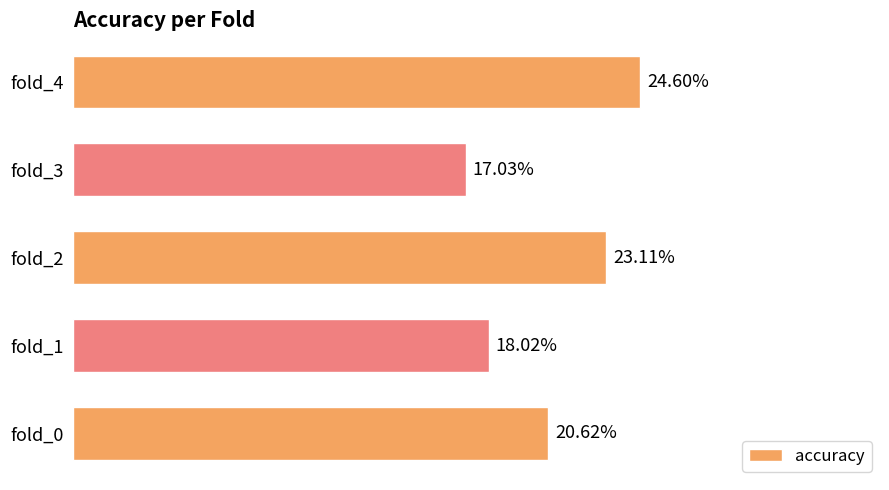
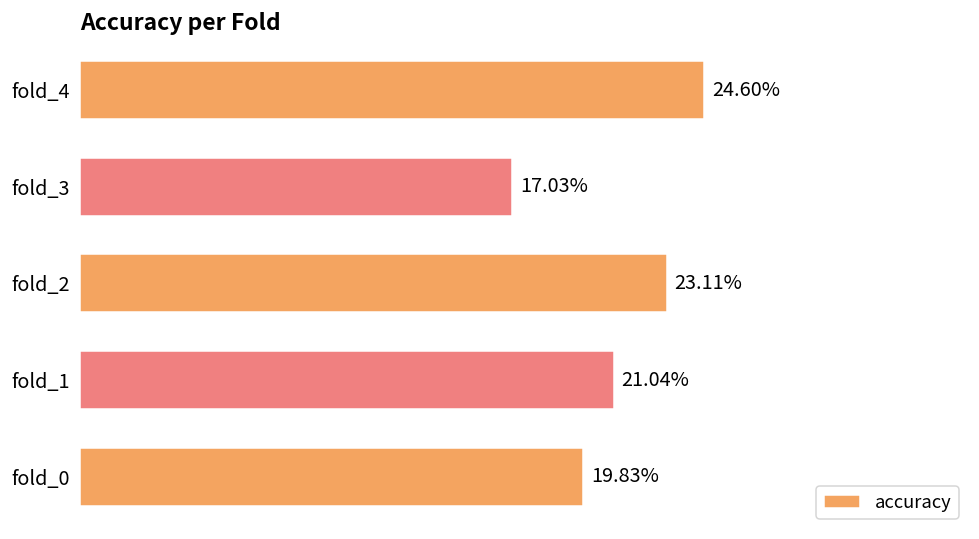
fold_1: 18.02% -> 21.04%
fold_0: 20.62% -> 19.83%
